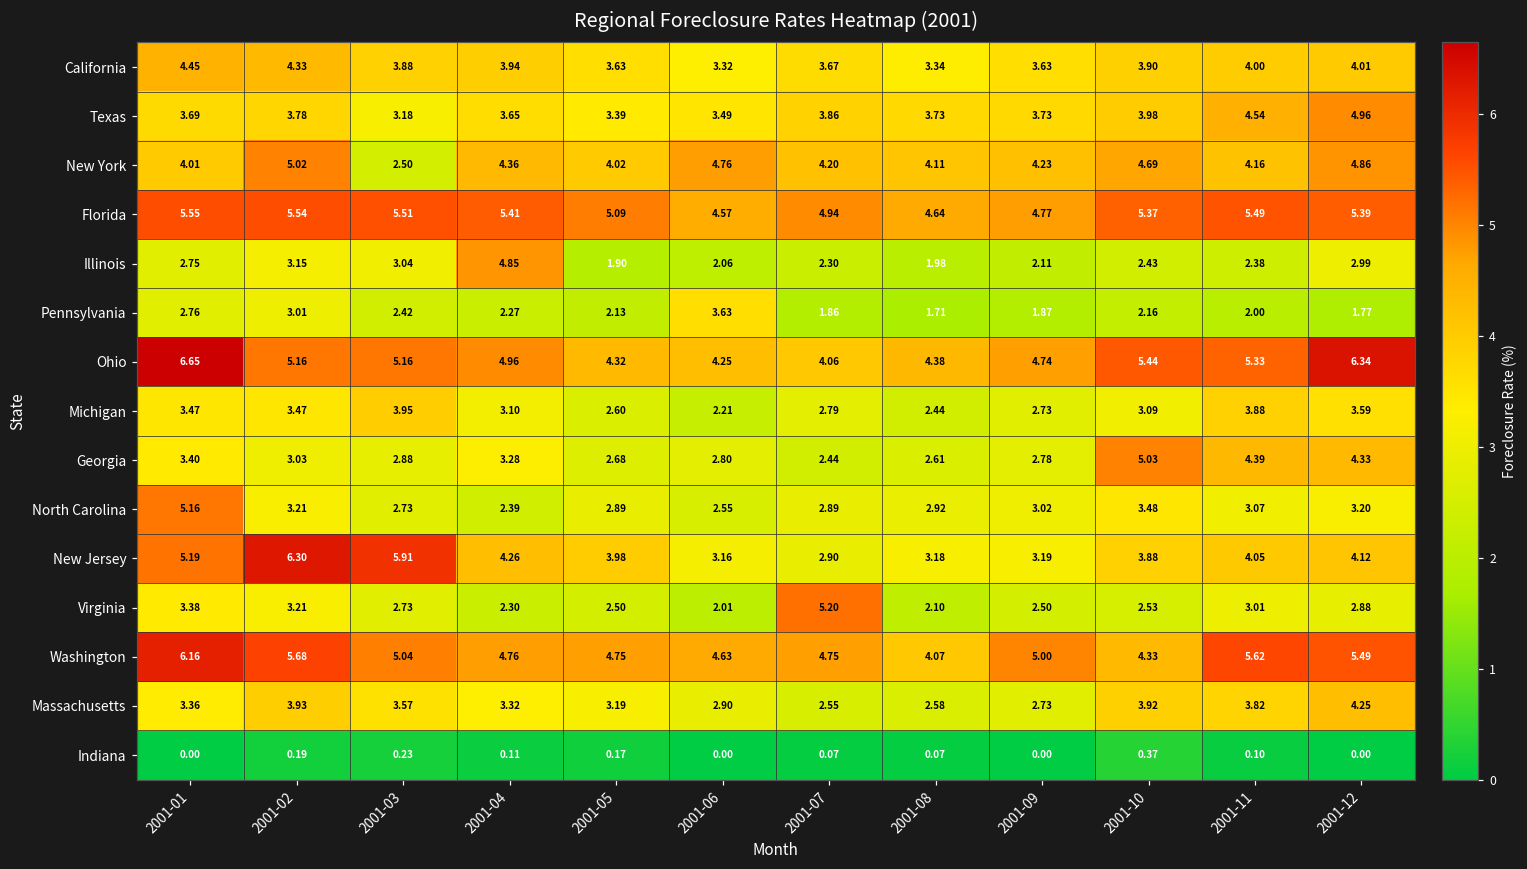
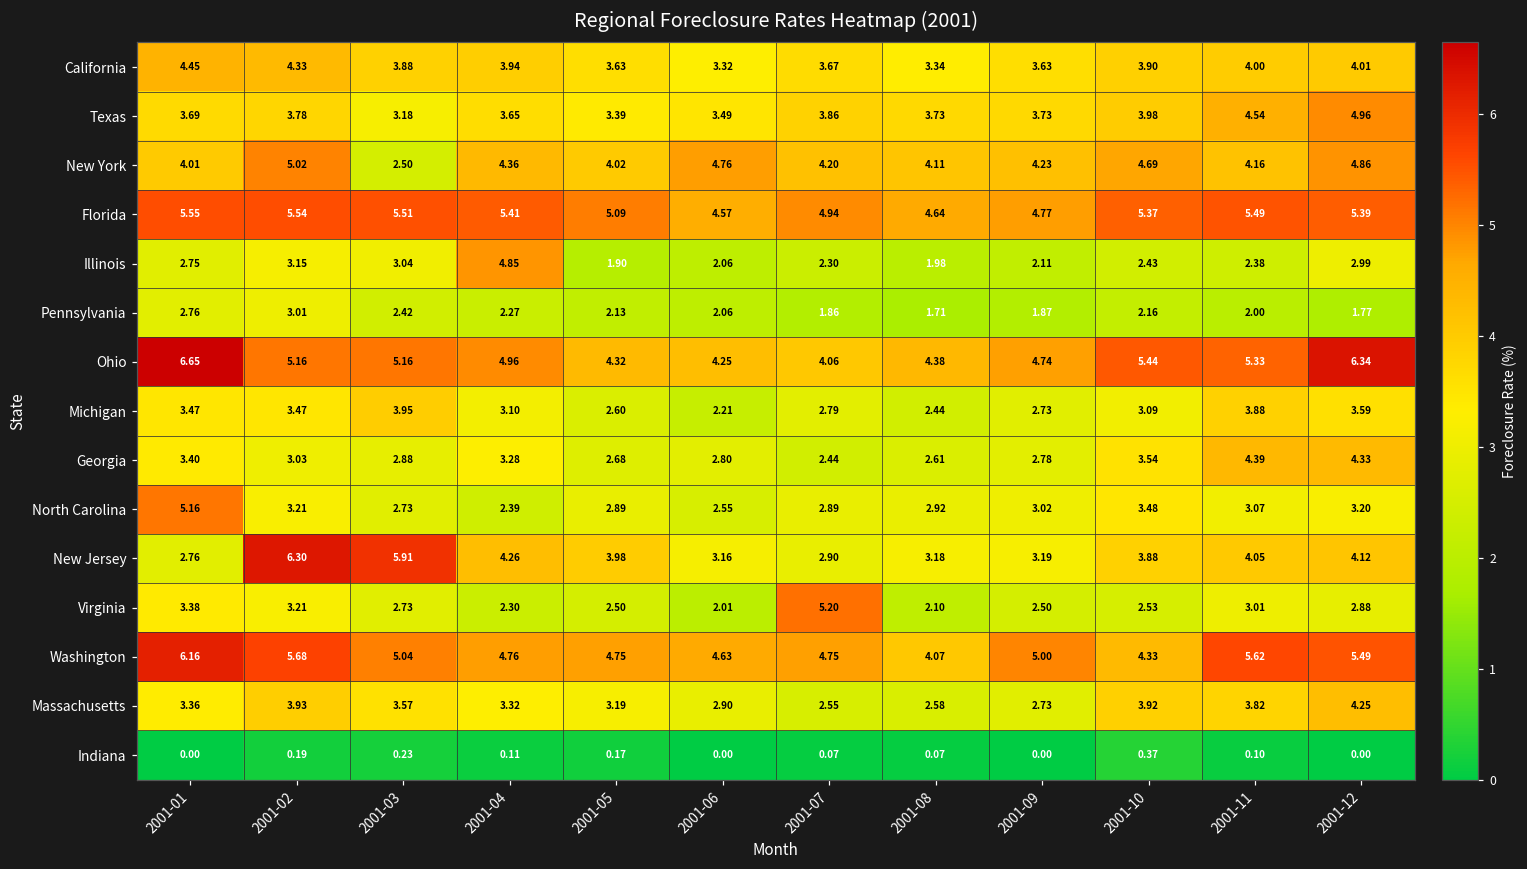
Pennsylvania, 2001-06: 3.63 -> 2.06
Georgia, 2001-10: 5.03 -> 3.54
New Jersey, 2001-01: 5.19 -> 2.76
